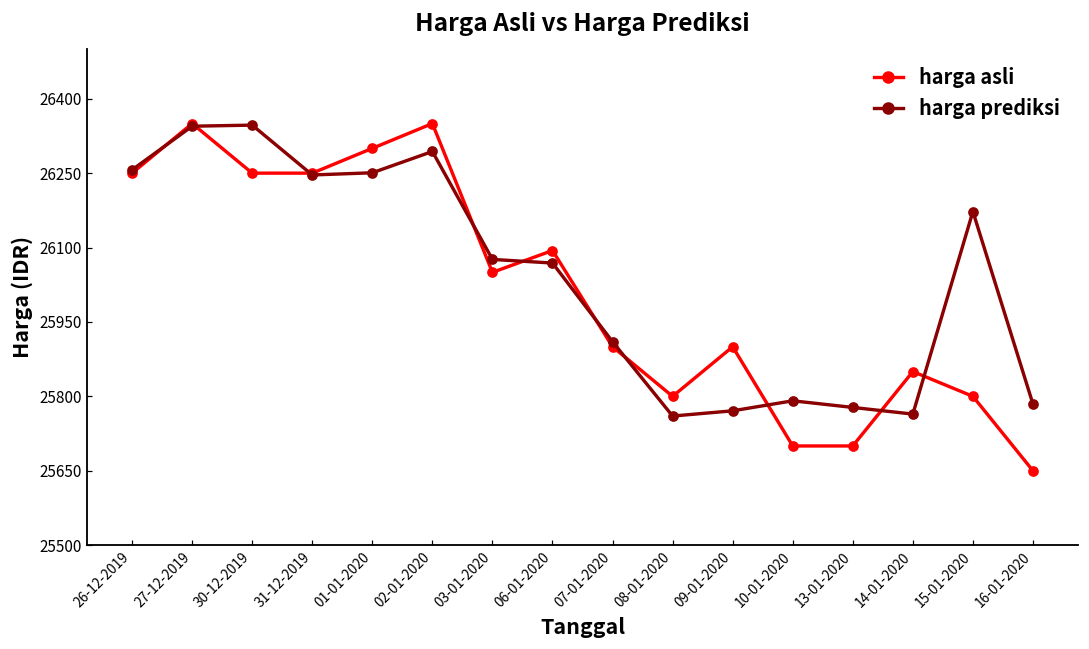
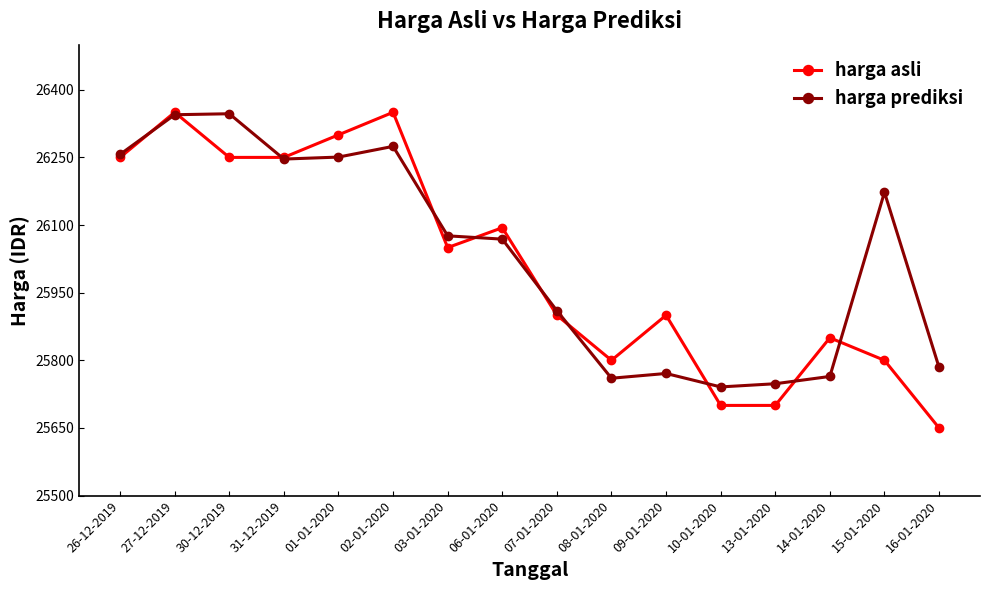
harga prediksi, 02-01-2020: 26290 -> 26270
harga prediksi, 10-01-2020: 25790 -> 25740
harga prediksi, 13-01-2020: 25780 -> 25750
